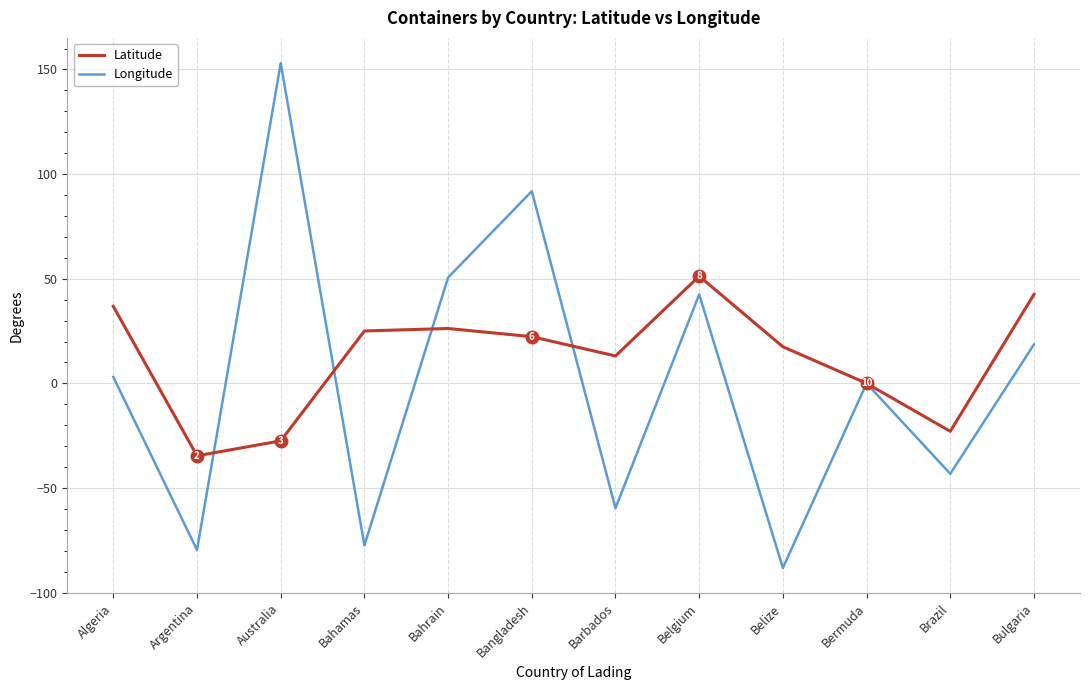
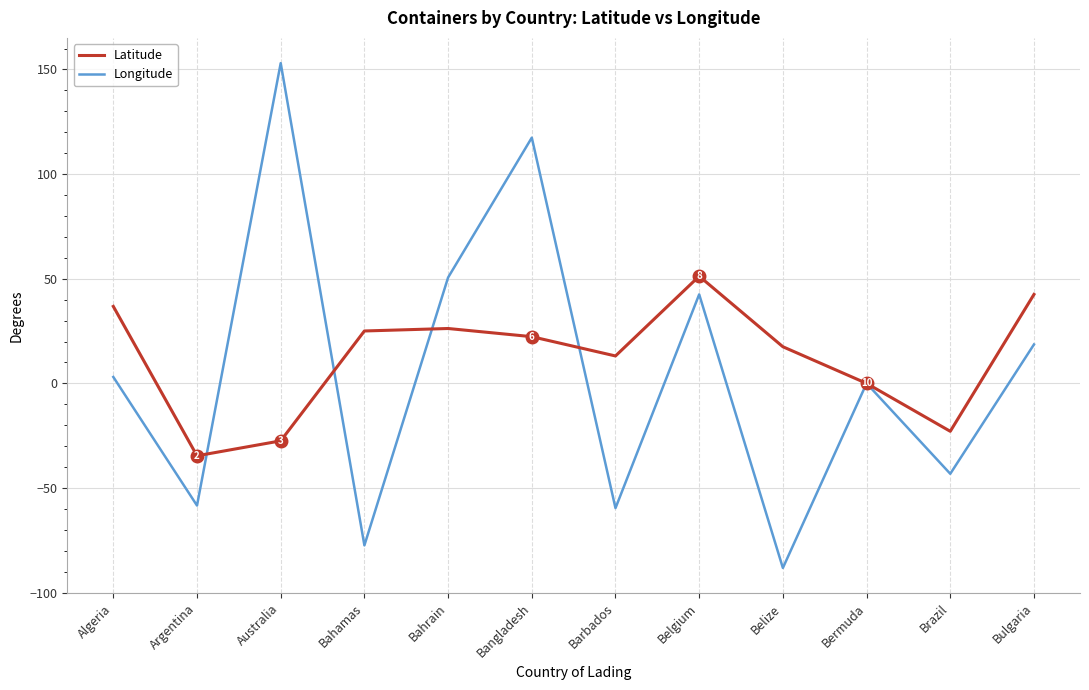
Longitude, Argentina: -80 -> -58
Longitude, Bangladesh: 92 -> 117
